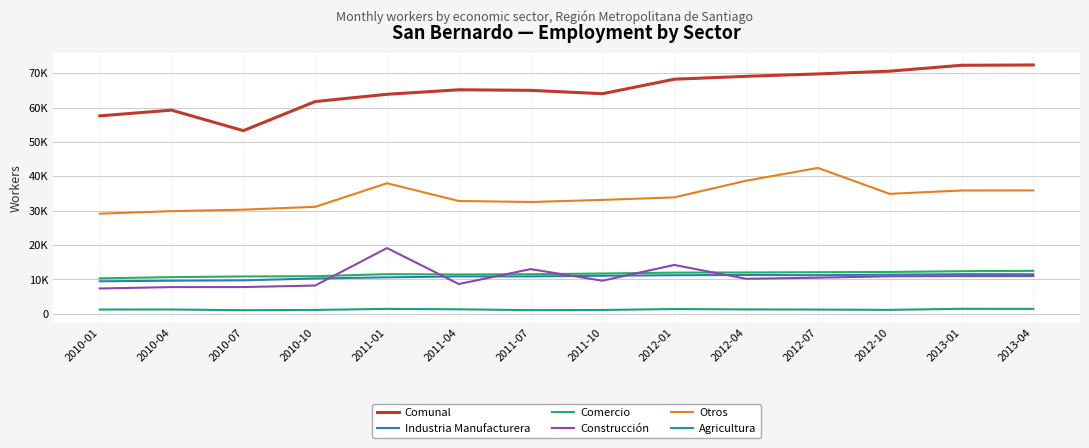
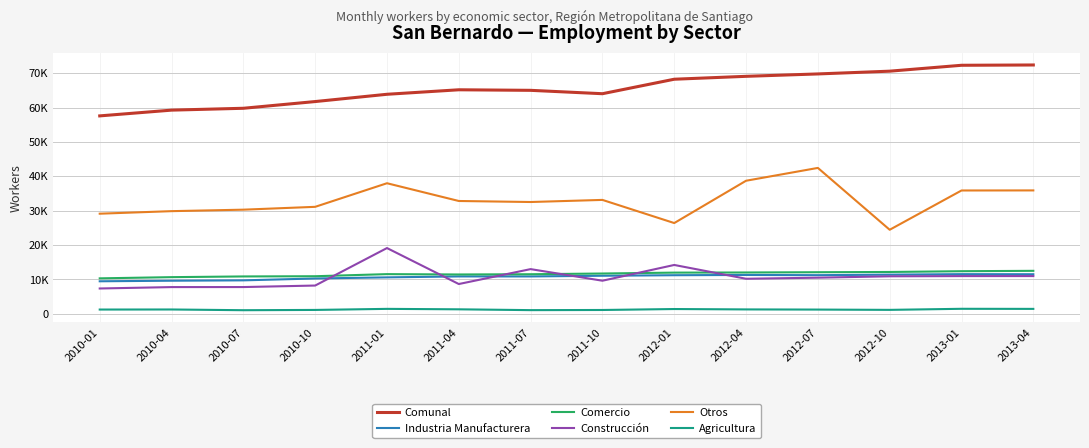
Comunal, 2010-07: 53000 -> 60000
Otros, 2012-01: 34000 -> 26000
Otros, 2012-10: 35000 -> 24000
